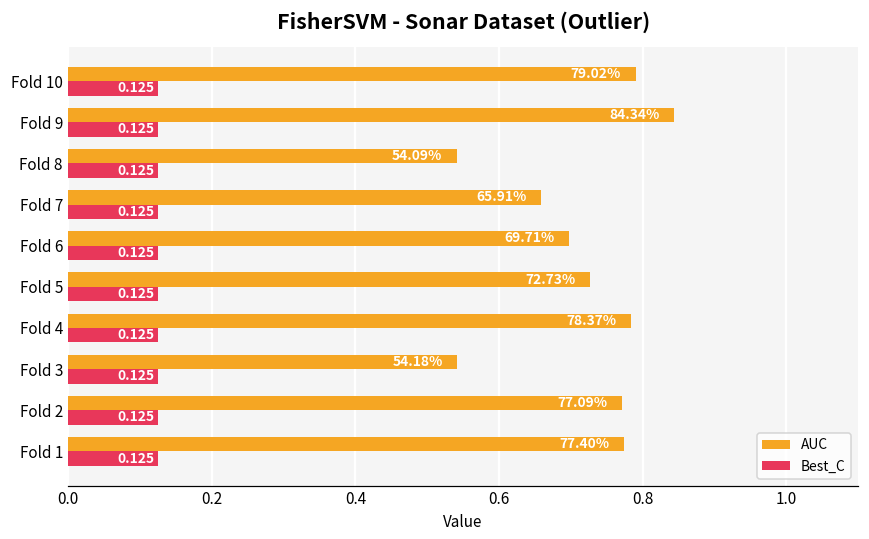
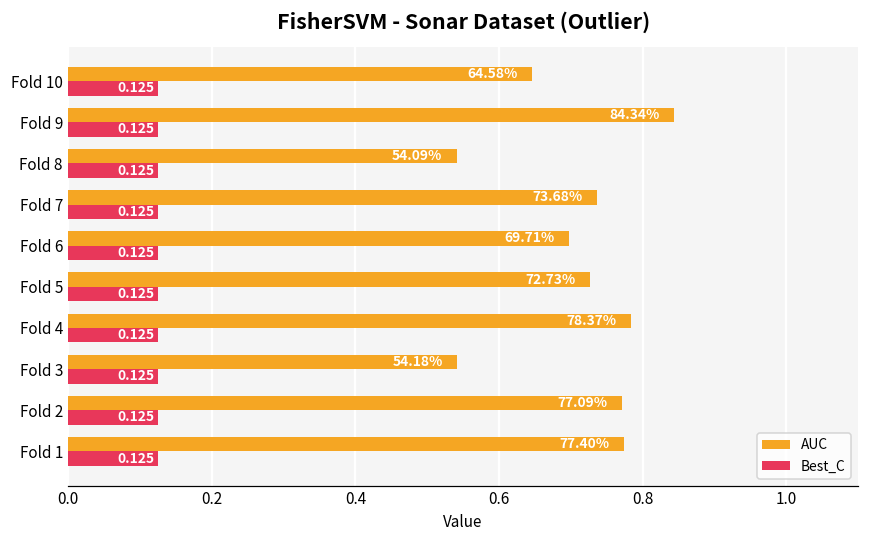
AUC, Fold 10: 79.02% -> 64.58%
AUC, Fold 7: 65.91% -> 73.68%
